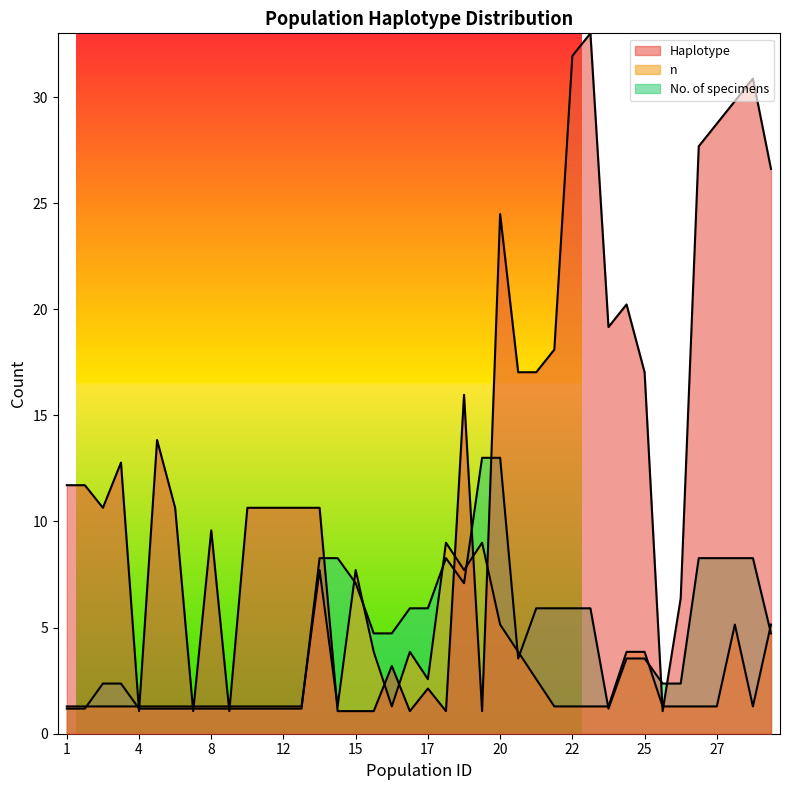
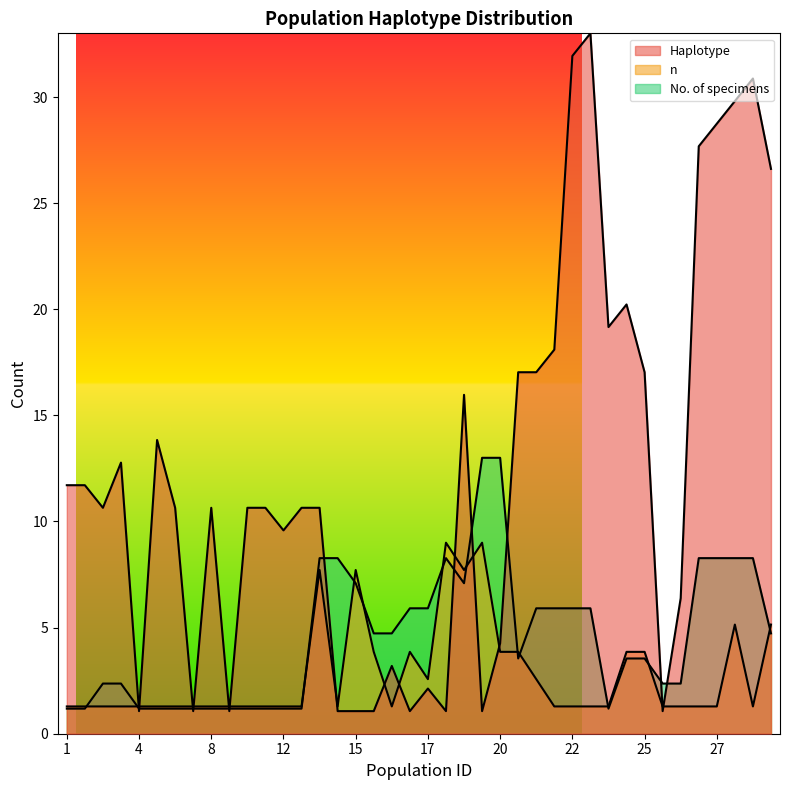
Haplotype, 8: 9.6 -> 10.6
Haplotype, 12: 10.6 -> 9.6
Haplotype, 20: 24.5 -> 4.3
n, 20: 5.1 -> 3.9
